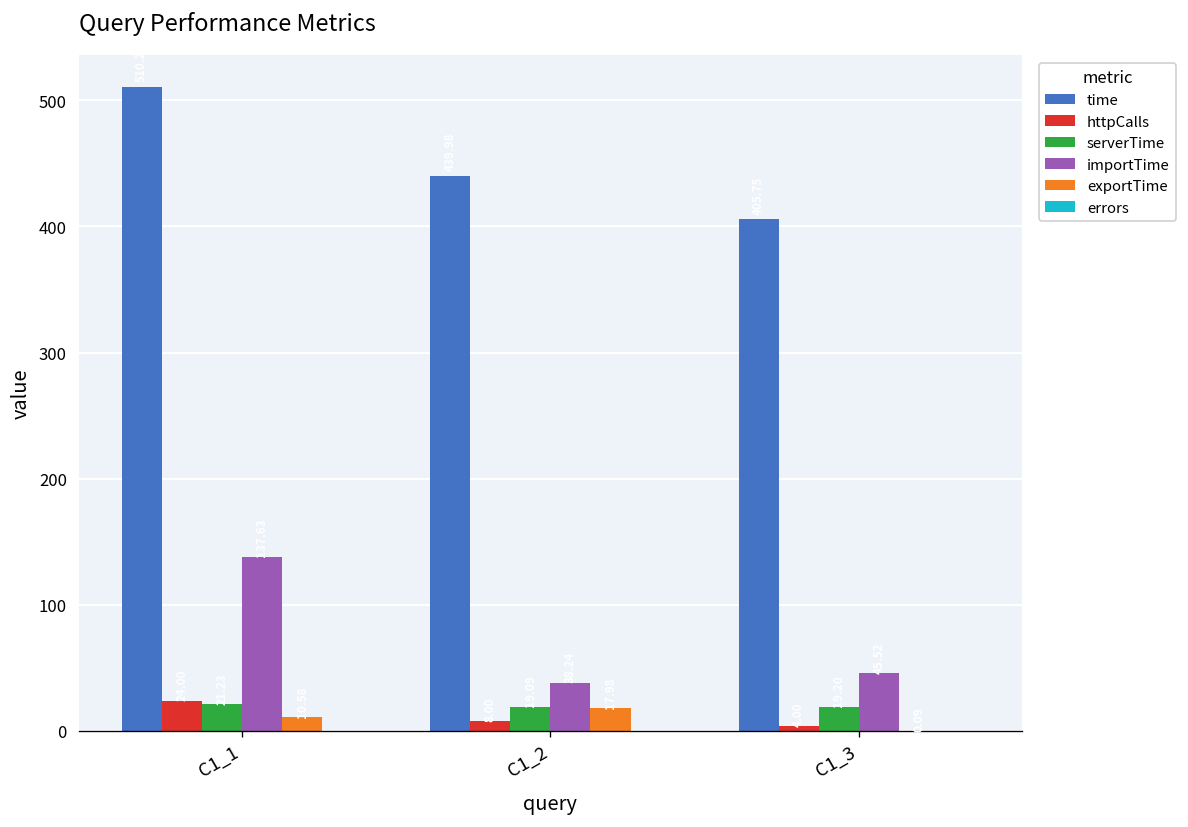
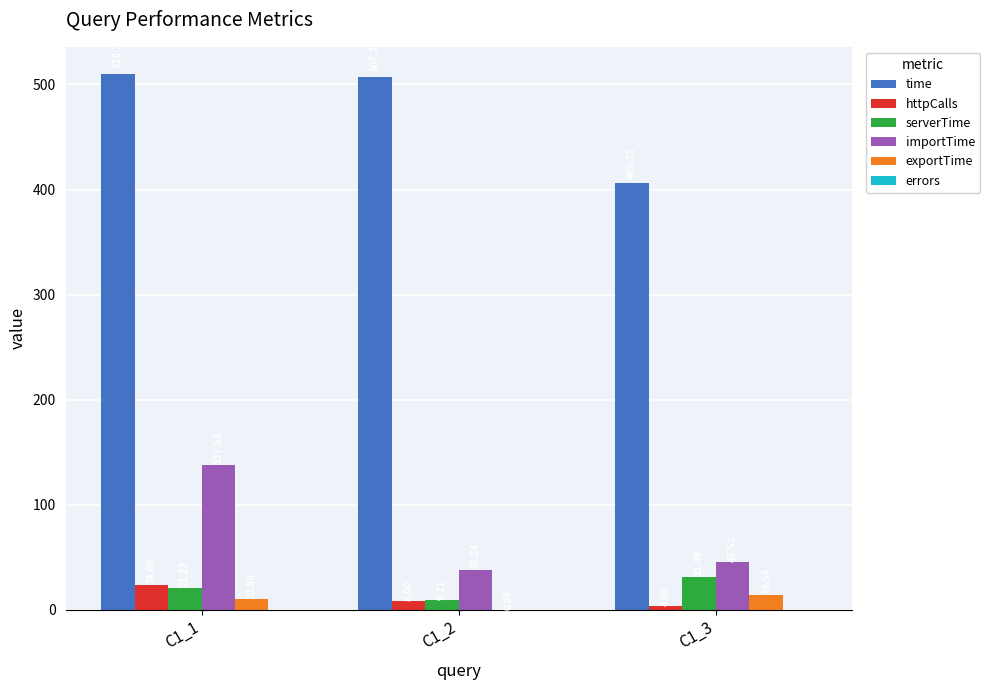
time, C1_2: 440 -> 507
serverTime, C1_2: 19 -> 9
exportTime, C1_2: 18 -> 0
serverTime, C1_3: 19 -> 31
exportTime, C1_3: 0 -> 15
